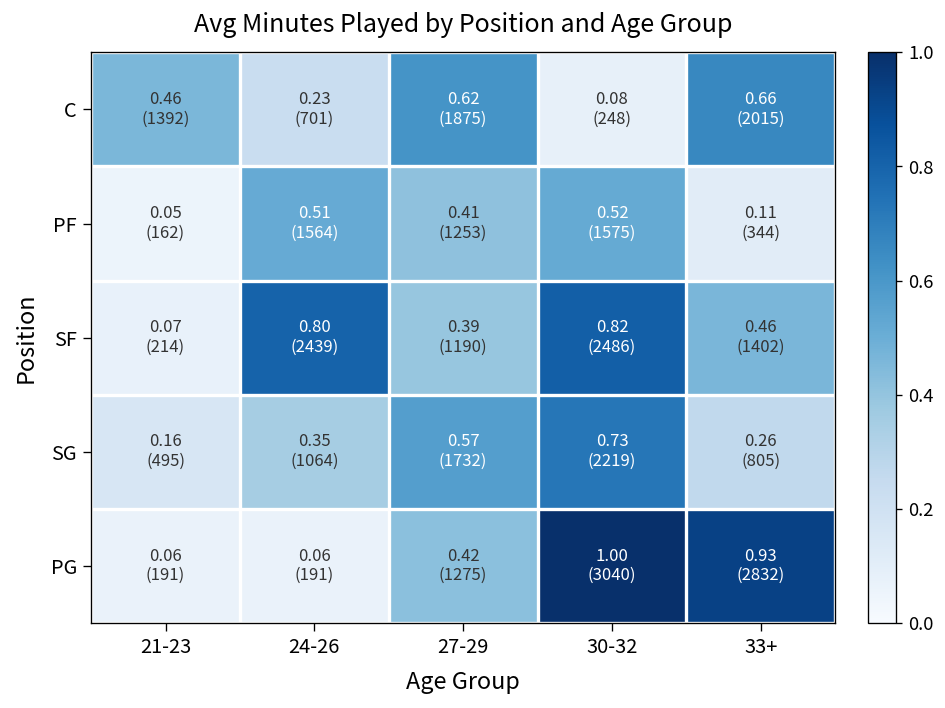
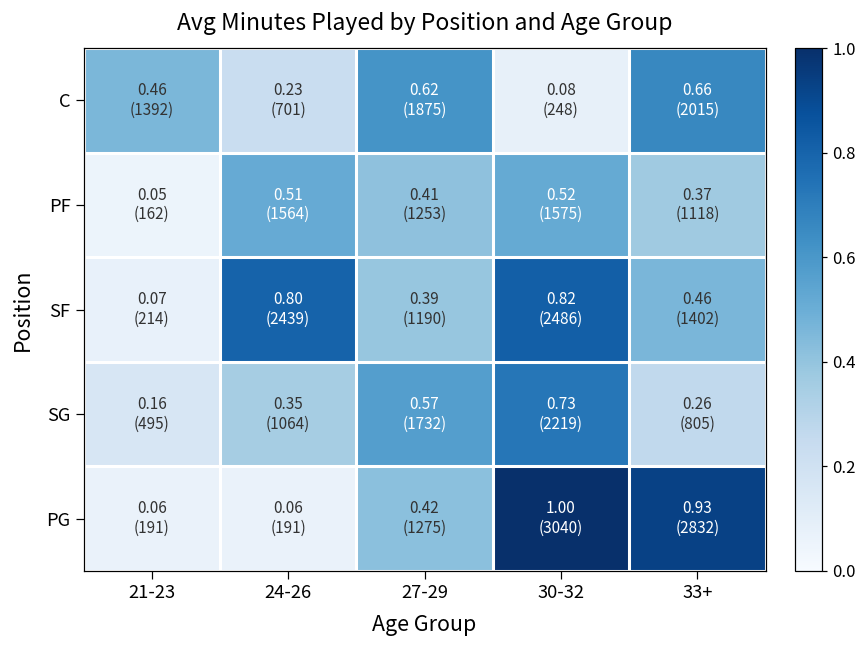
PF, 33+: 0.11 (344) -> 0.37 (1118)
